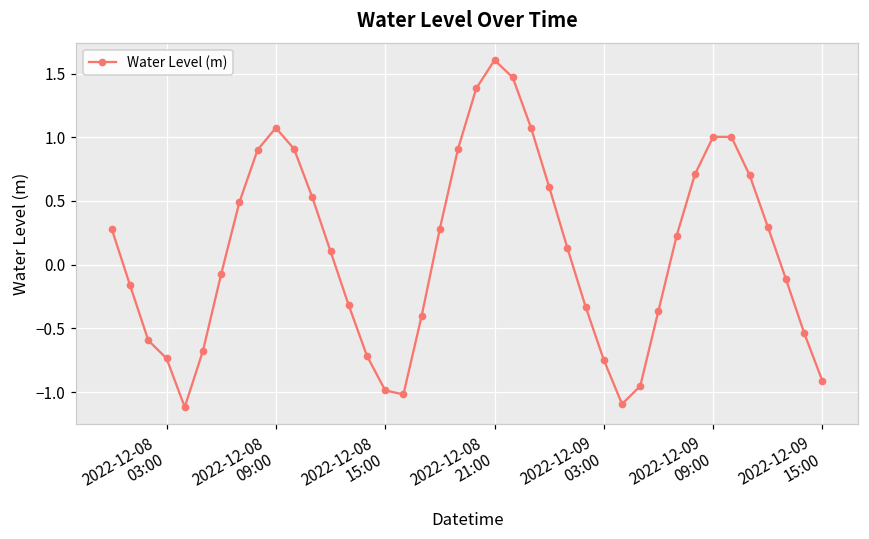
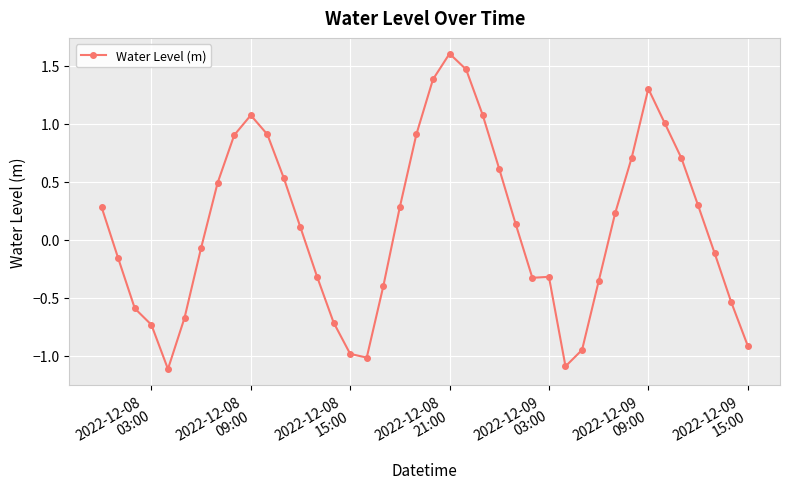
2022-12-09 03:00: -0.75 -> -0.32
2022-12-09 09:00: 1.00 -> 1.30
